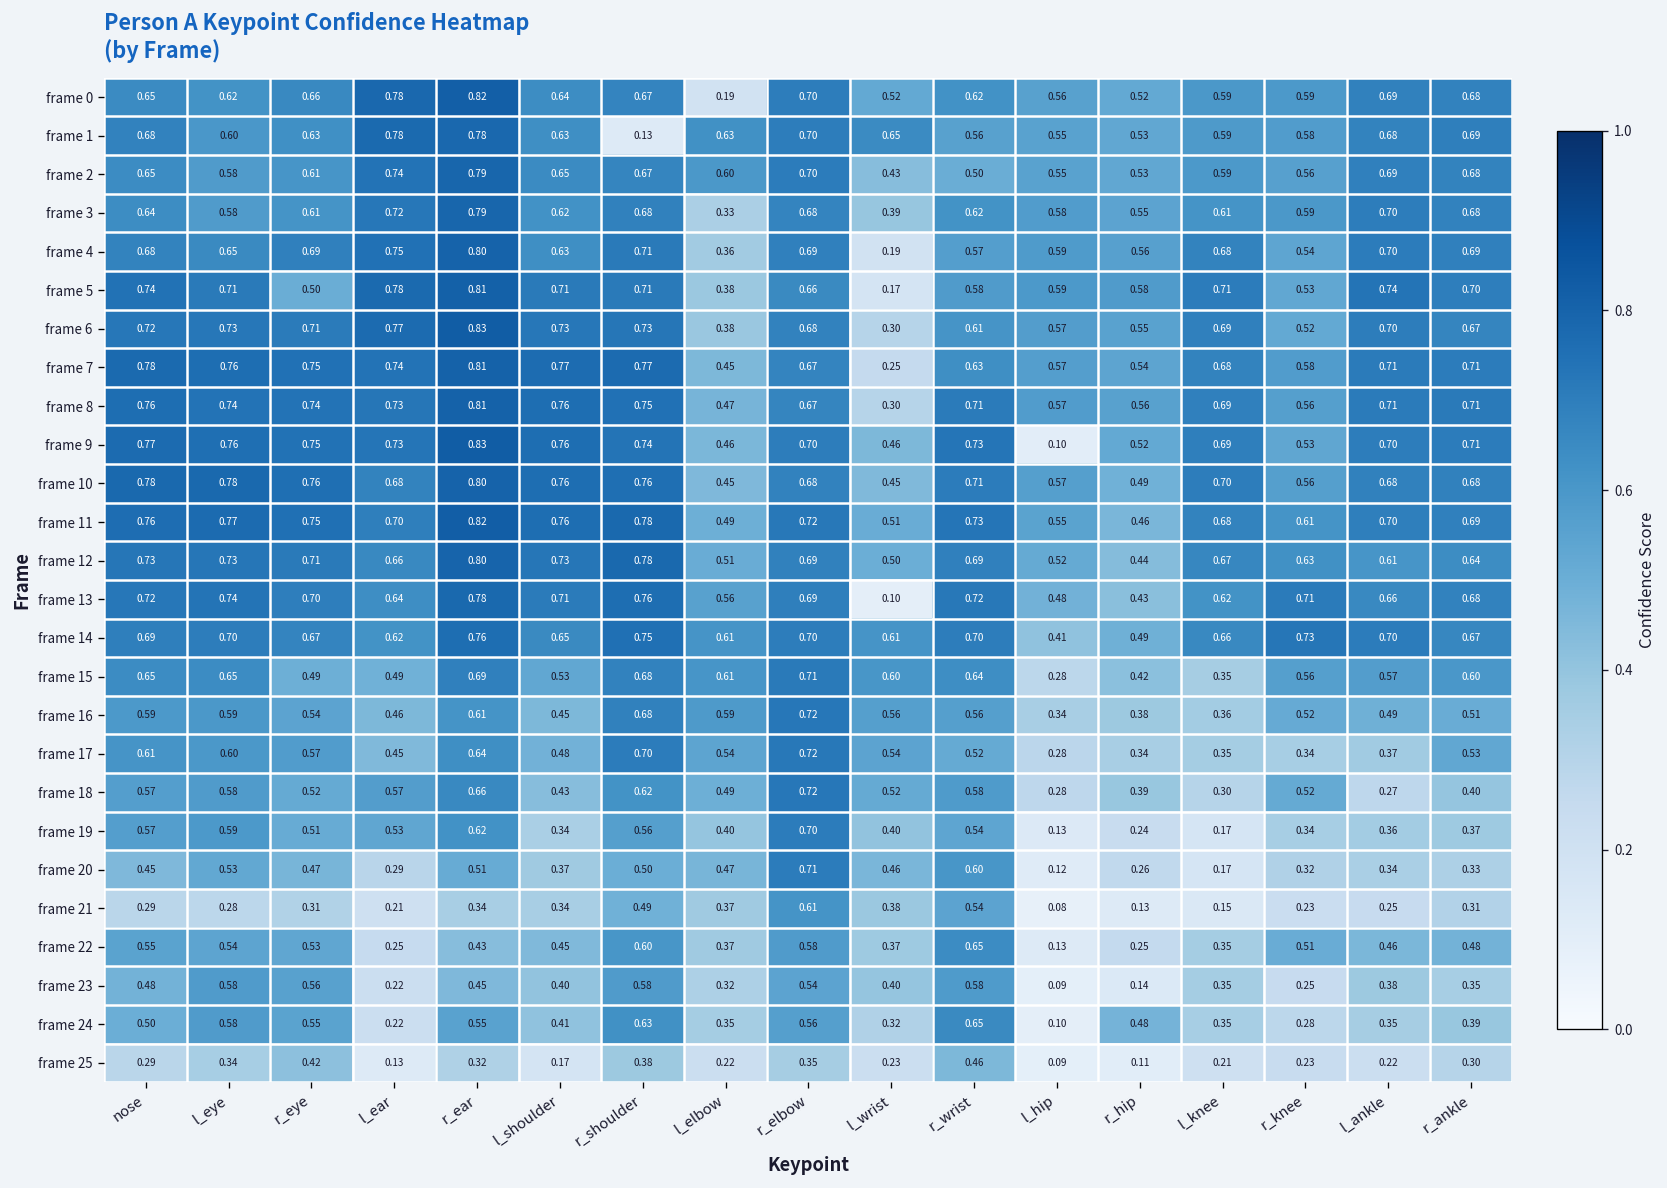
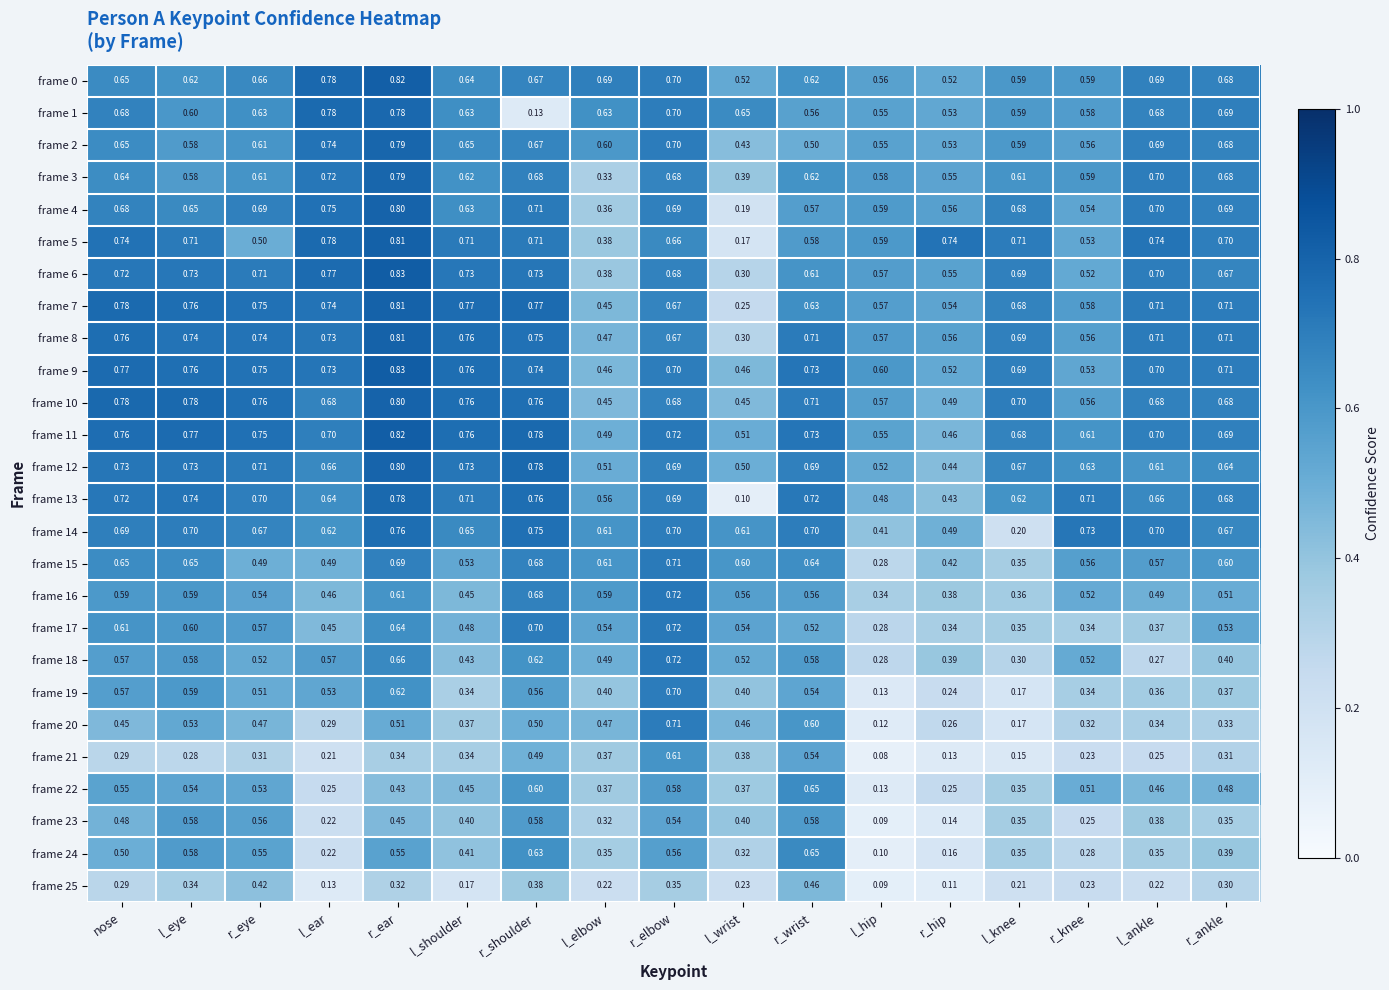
frame 0, l_elbow: 0.19 -> 0.69
frame 5, r_hip: 0.58 -> 0.74
frame 9, l_hip: 0.10 -> 0.60
frame 14, l_knee: 0.66 -> 0.20
frame 24, r_hip: 0.48 -> 0.16
